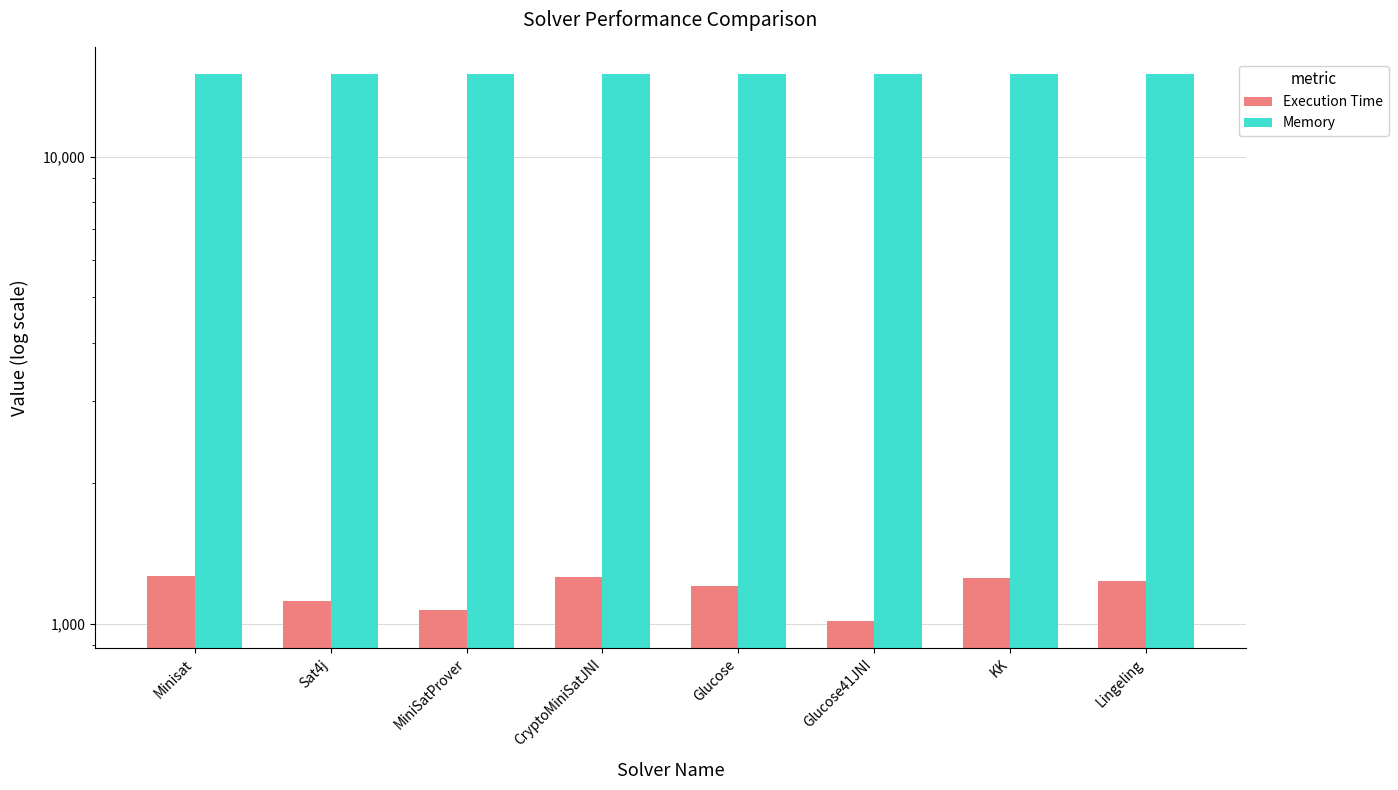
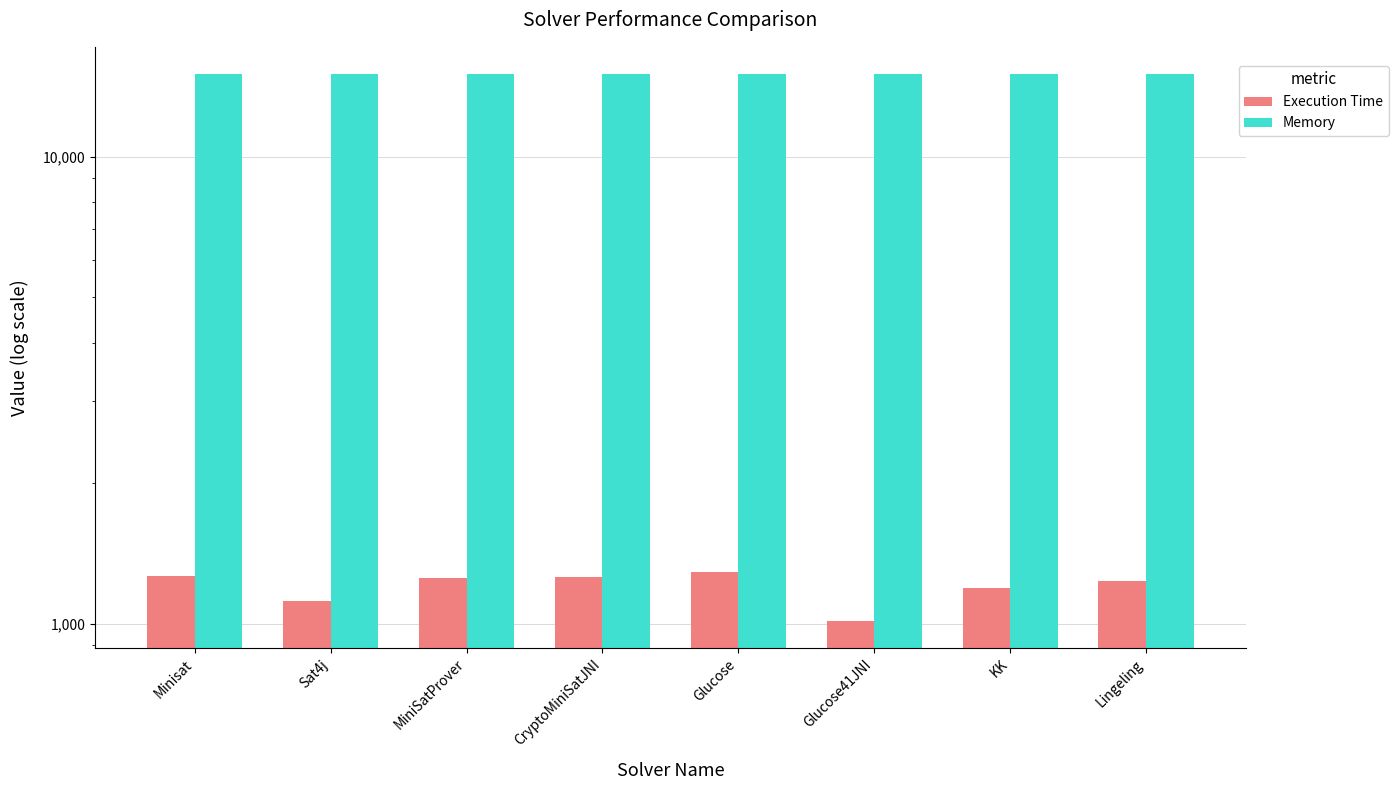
Execution Time, MiniSatProver: 1,070 -> 1,250
Execution Time, Glucose: 1,200 -> 1,290
Execution Time, KK: 1,250 -> 1,190
